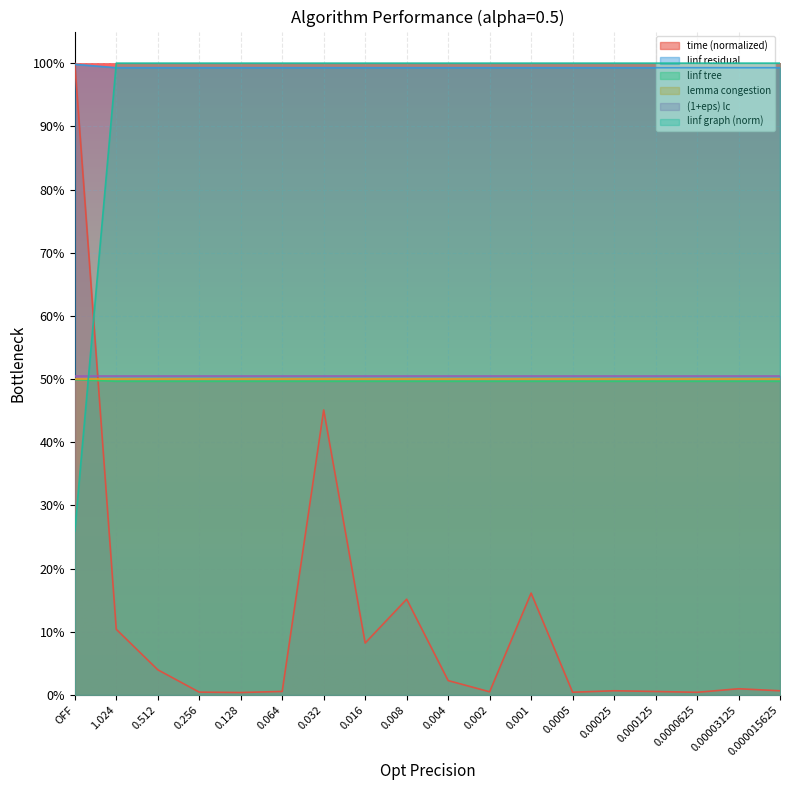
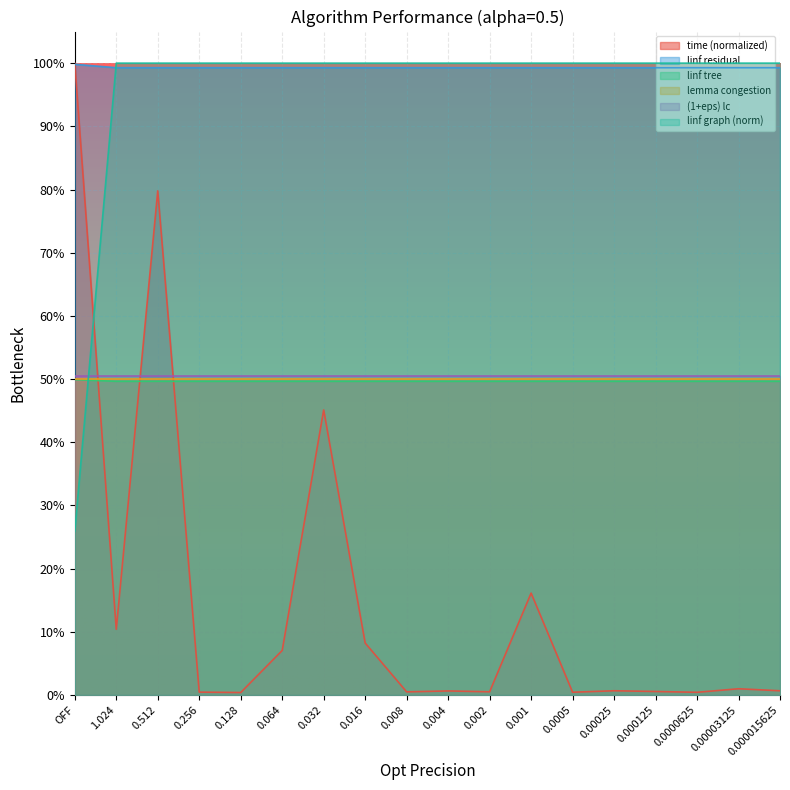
time (normalized), 0.512: 4% -> 80%
time (normalized), 0.064: 1% -> 7%
time (normalized), 0.008: 15% -> 0%
time (normalized), 0.004: 2% -> 1%
